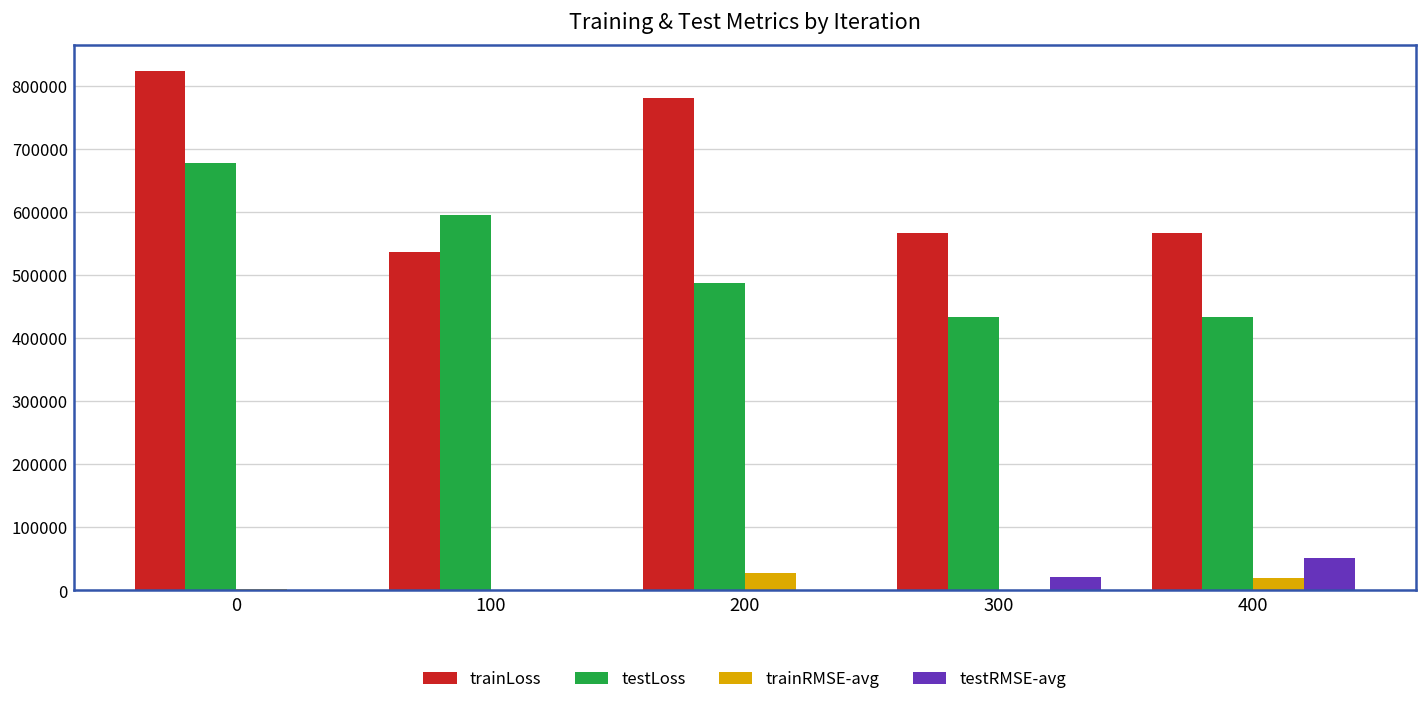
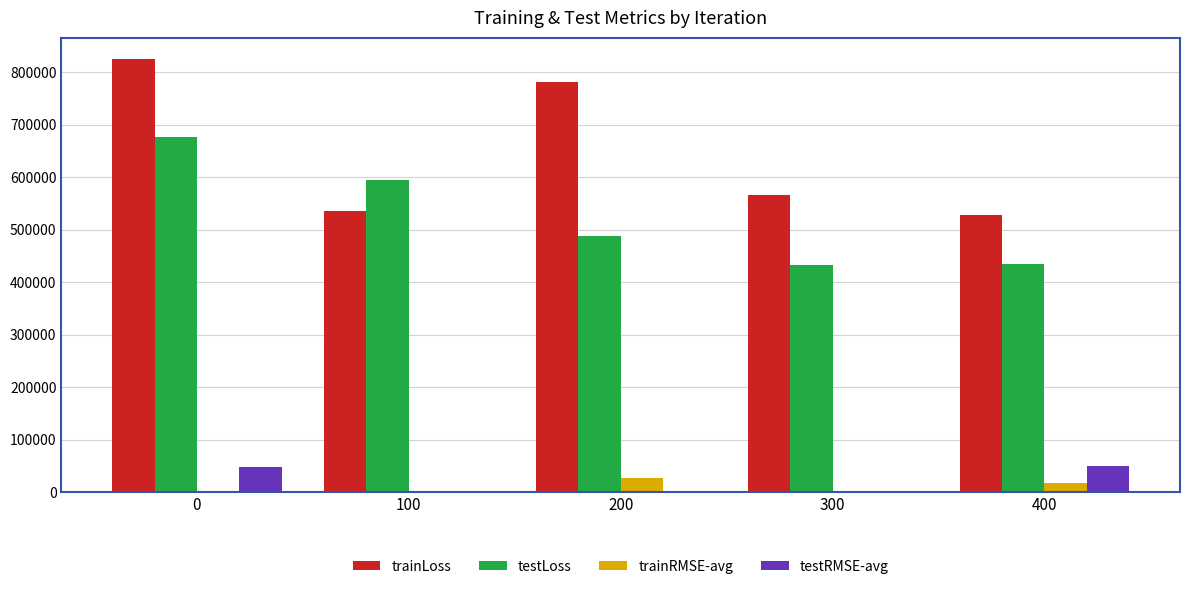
testRMSE-avg, 0: 0 -> 50000
testRMSE-avg, 300: 20000 -> 0
trainLoss, 400: 570000 -> 530000
